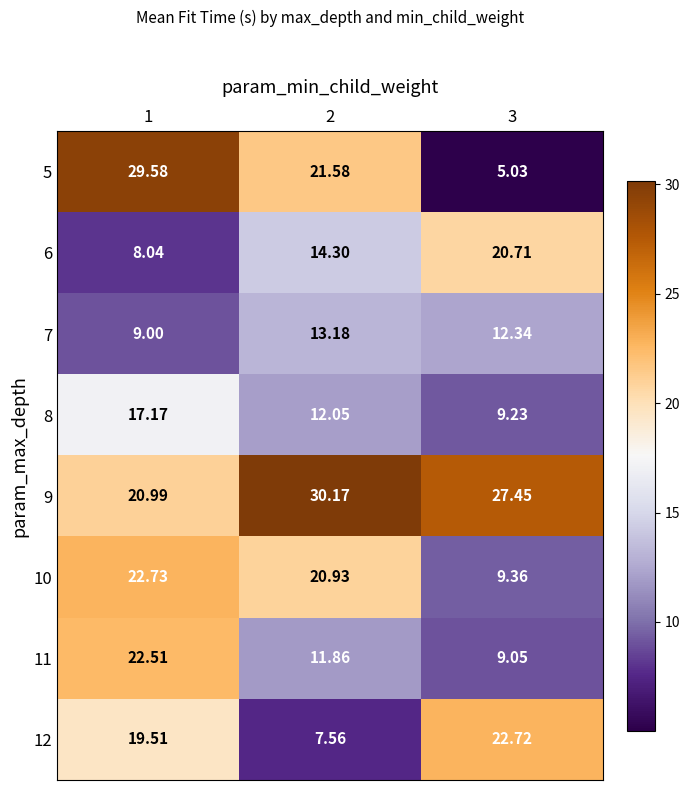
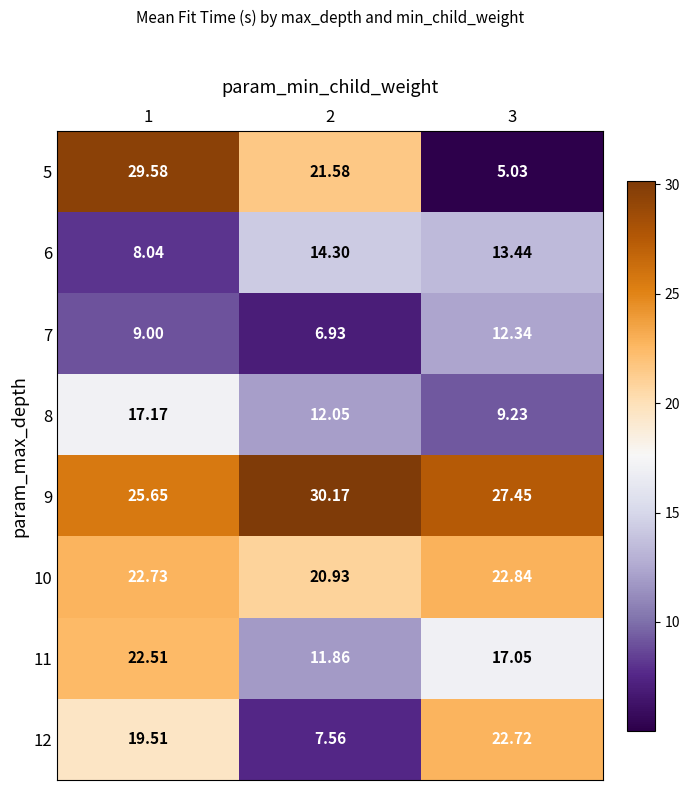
6, 3: 20.71 -> 13.44
7, 2: 13.18 -> 6.93
9, 1: 20.99 -> 25.65
10, 3: 9.36 -> 22.84
11, 3: 9.05 -> 17.05
